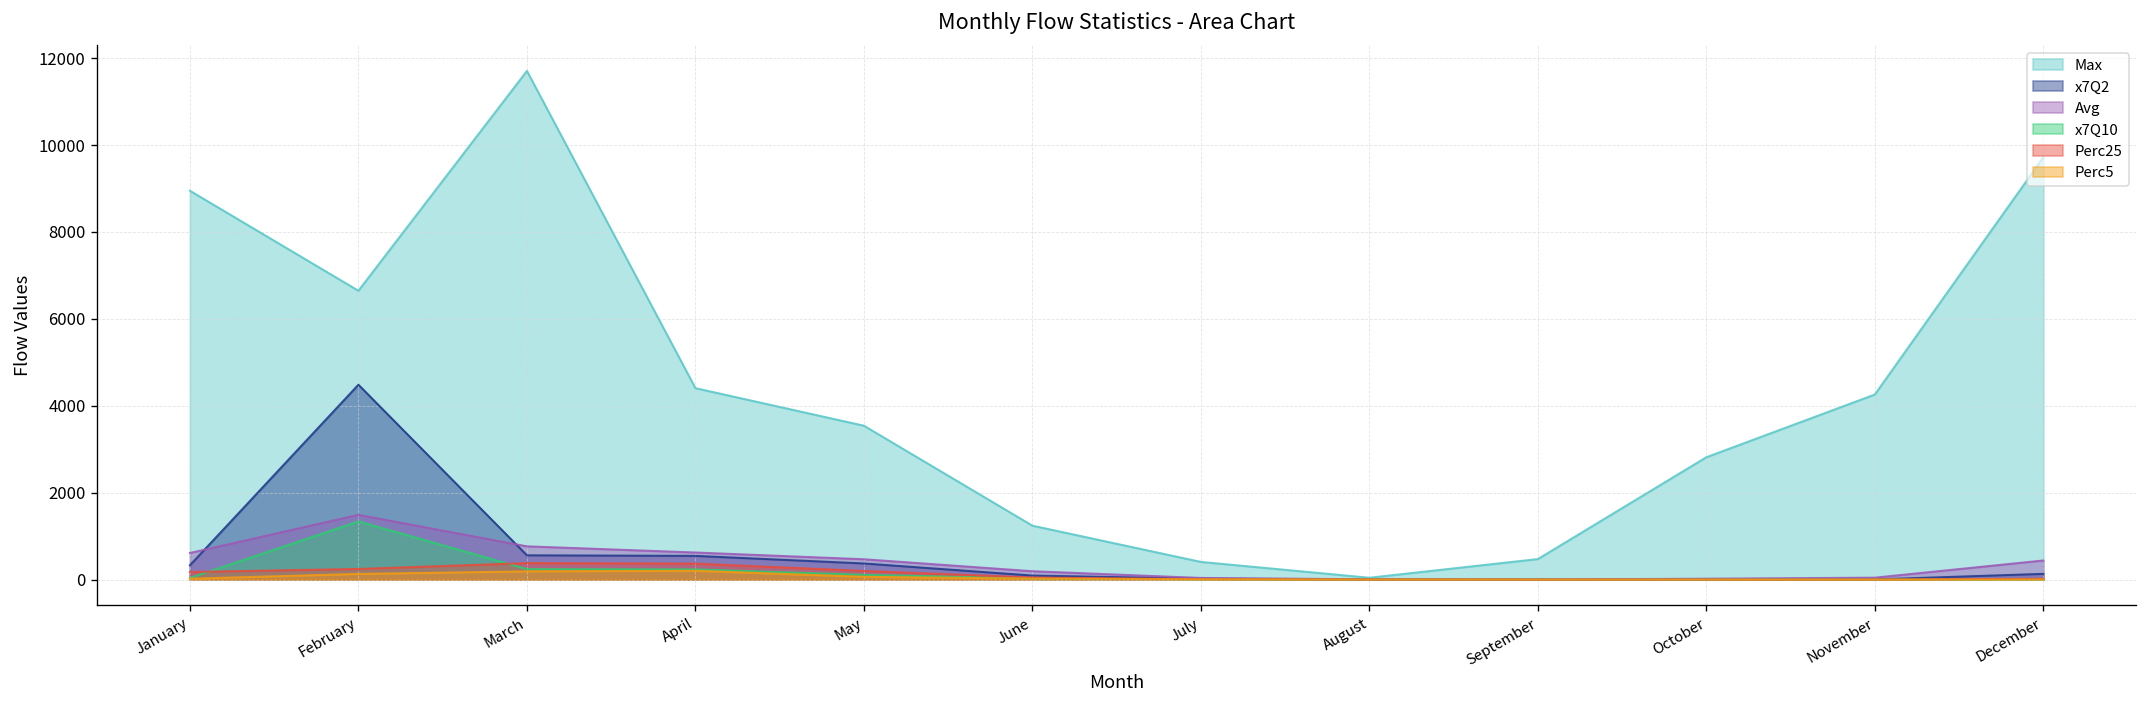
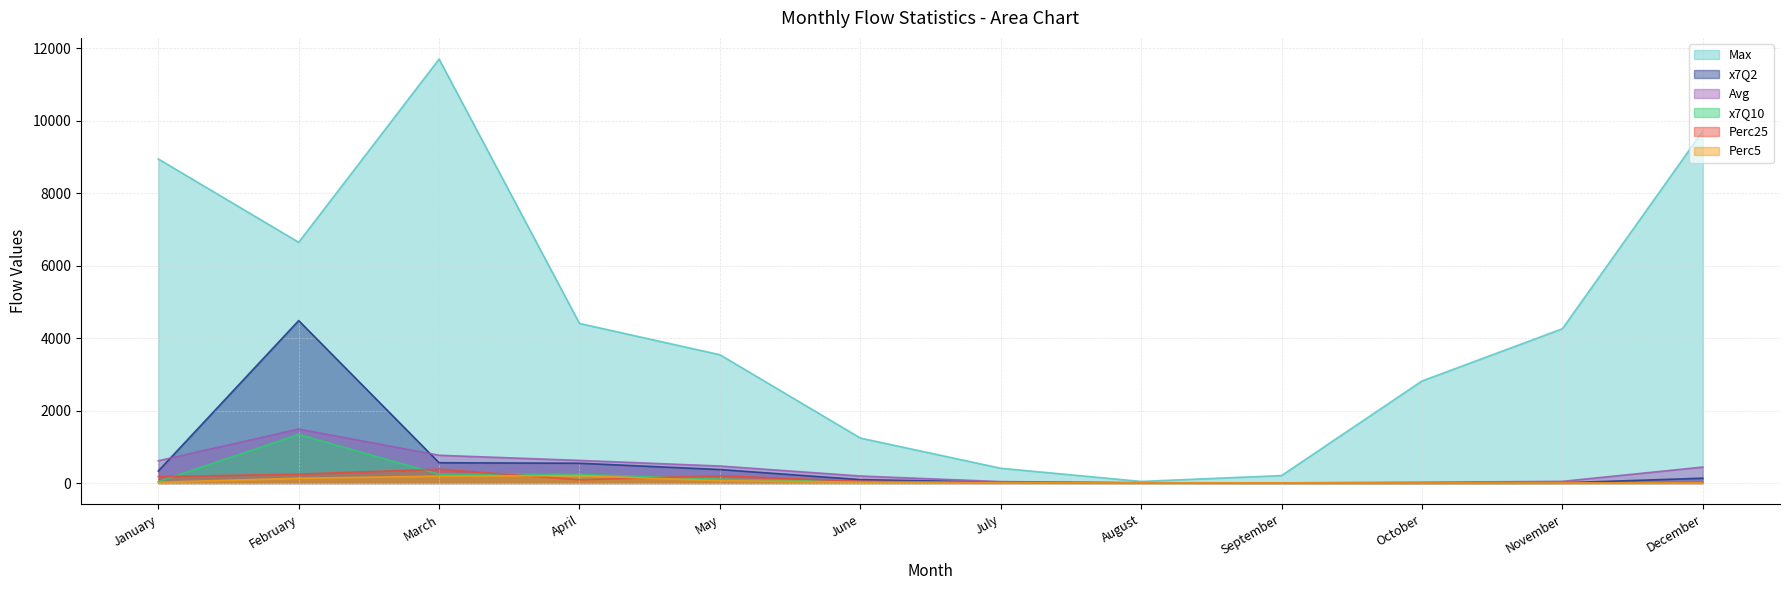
Perc25, April: 400 -> 100
Max, September: 500 -> 200
